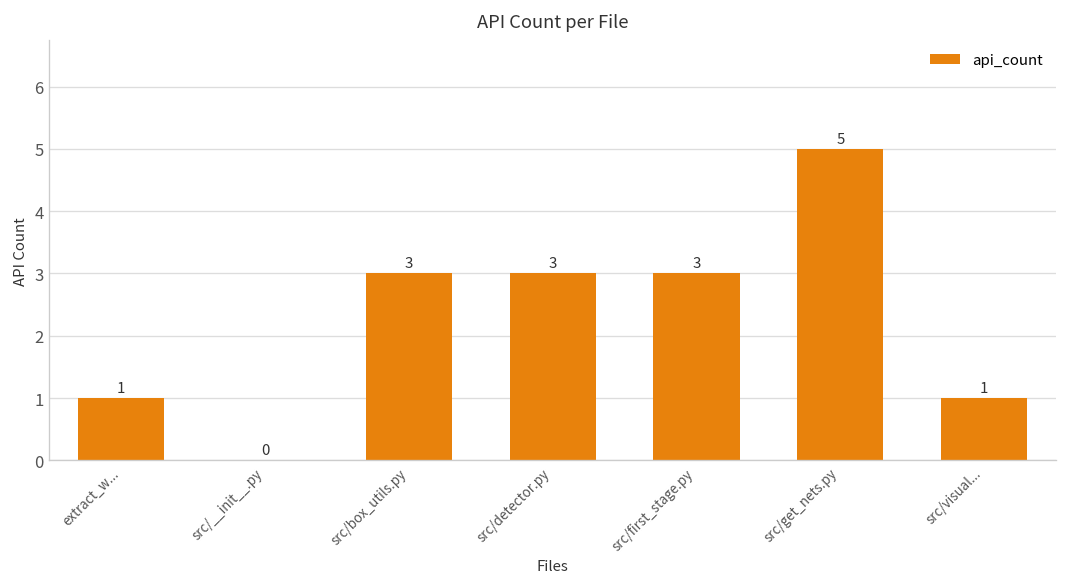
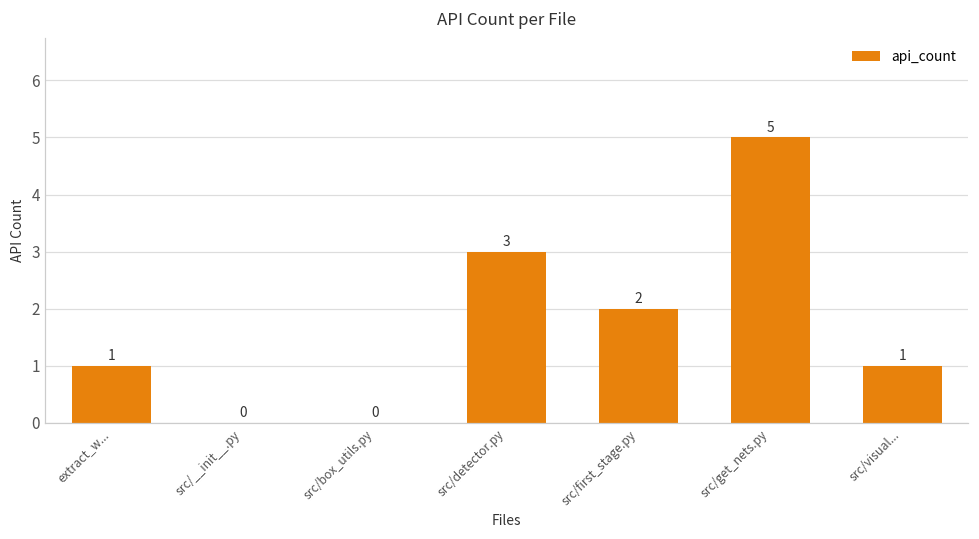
src/box_utils.py: 3 -> 0
src/first_stage.py: 3 -> 2
